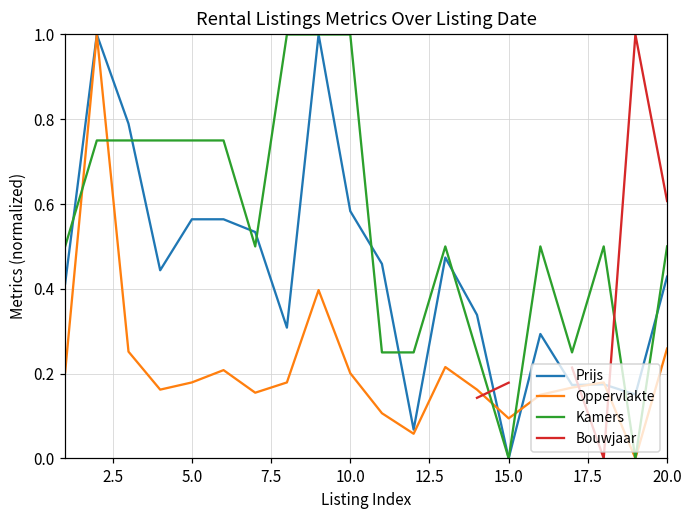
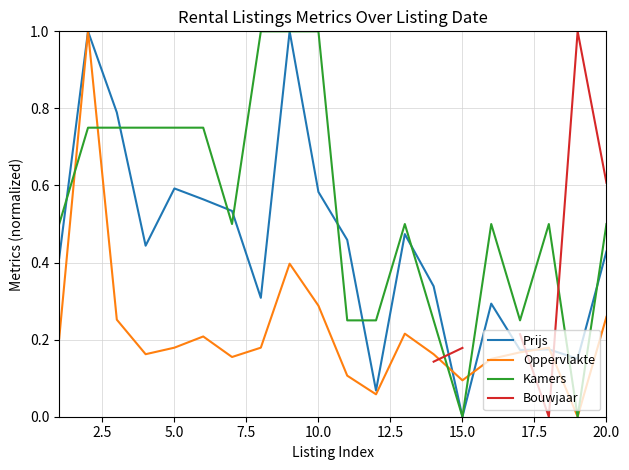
Prijs, 5.0: 0.56 -> 0.59
Oppervlakte, 10.0: 0.20 -> 0.29
